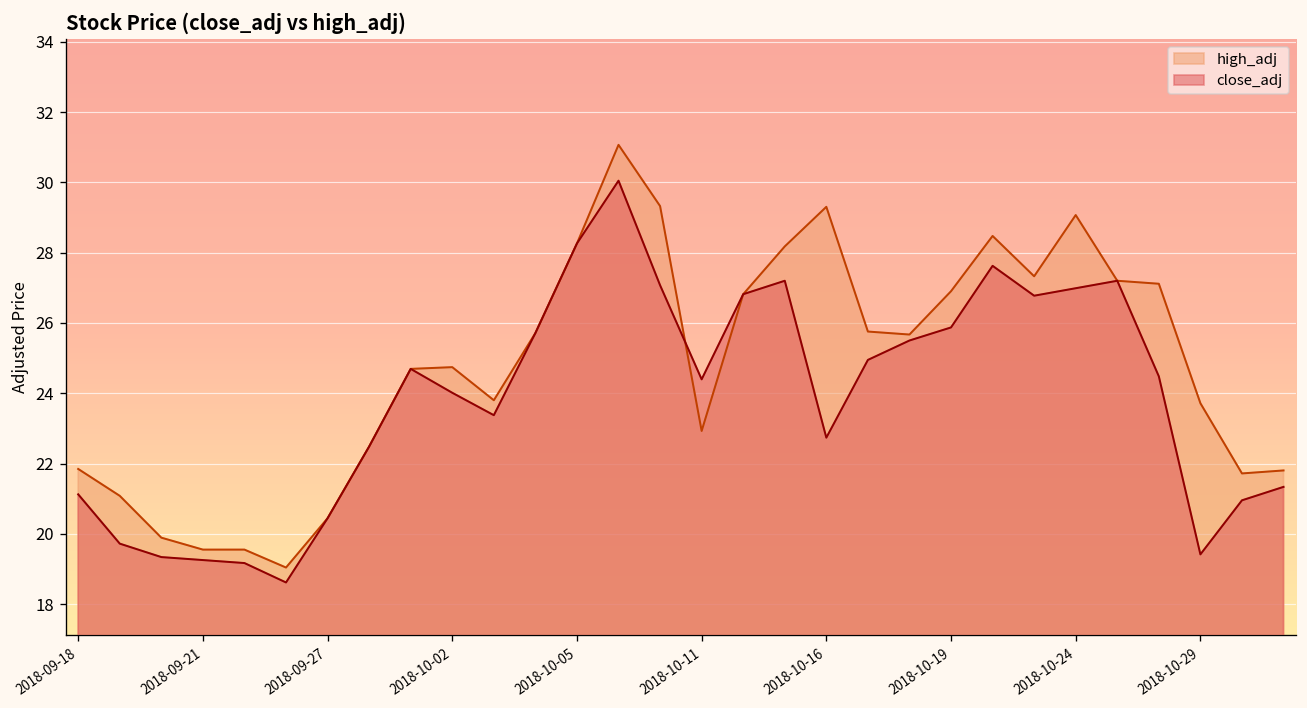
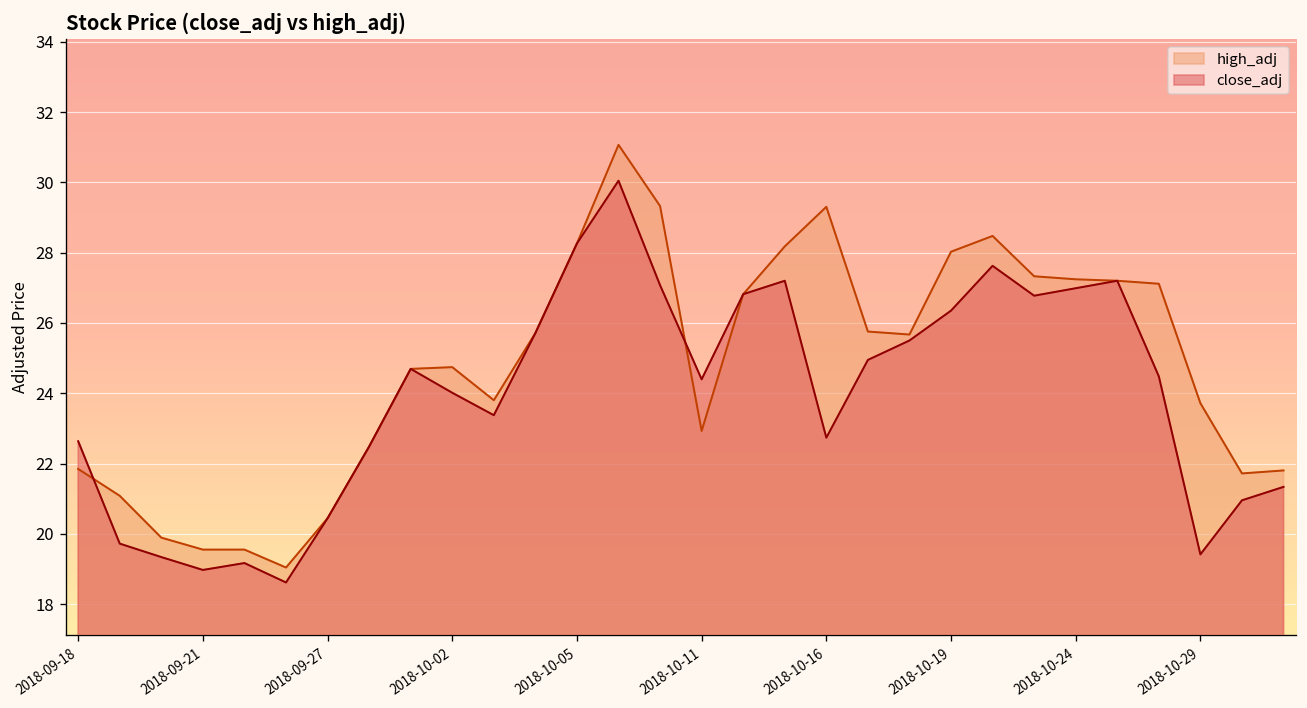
close_adj, 2018-09-18: 21.1 -> 22.6
close_adj, 2018-09-21: 19.3 -> 19.0
high_adj, 2018-10-19: 26.9 -> 28.0
close_adj, 2018-10-19: 25.9 -> 26.3
high_adj, 2018-10-24: 29.1 -> 27.2
